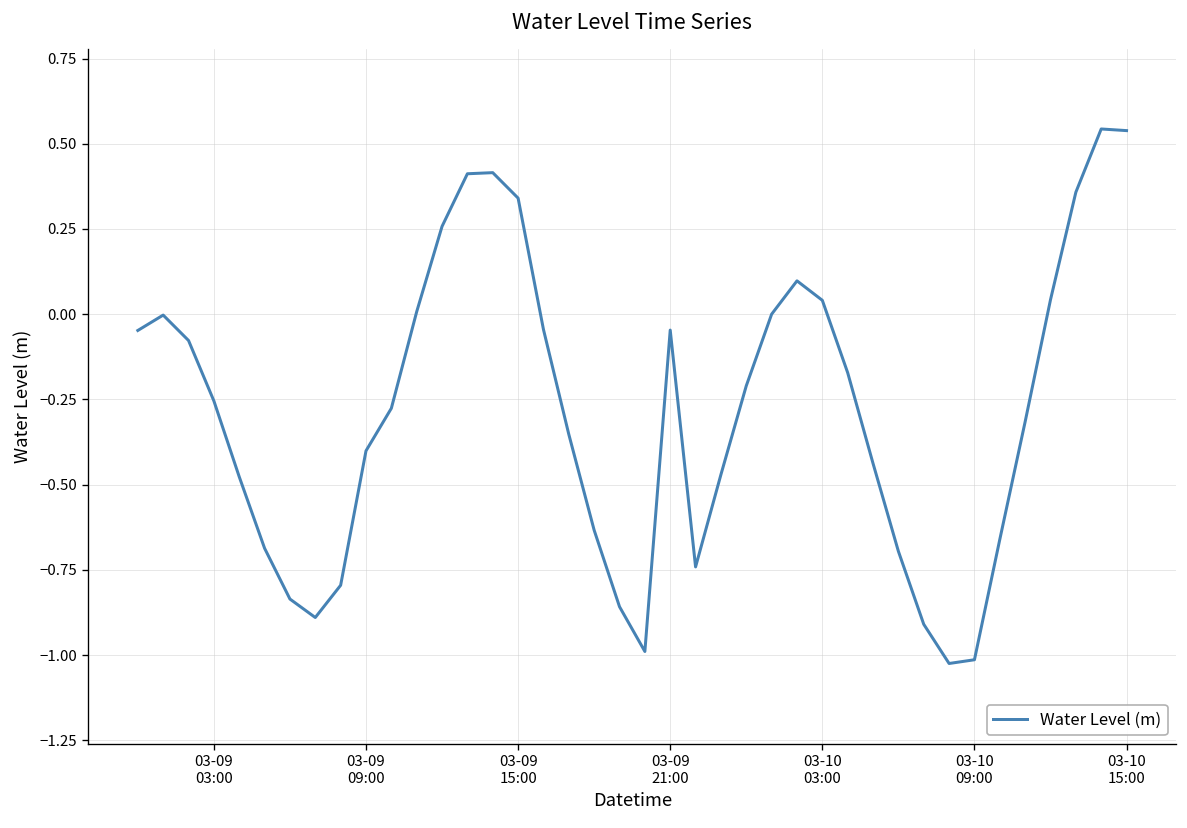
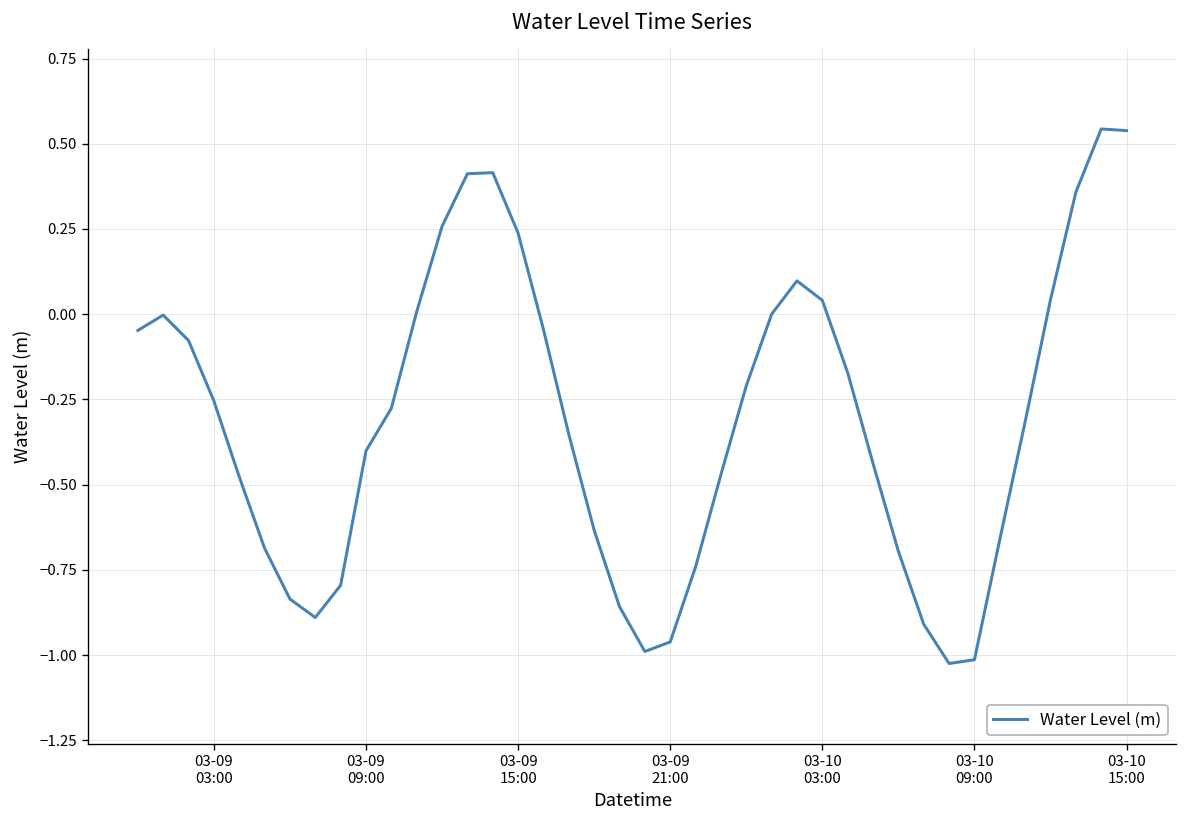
03-09 15:00: 0.34 -> 0.24
03-09 21:00: -0.05 -> -0.96
